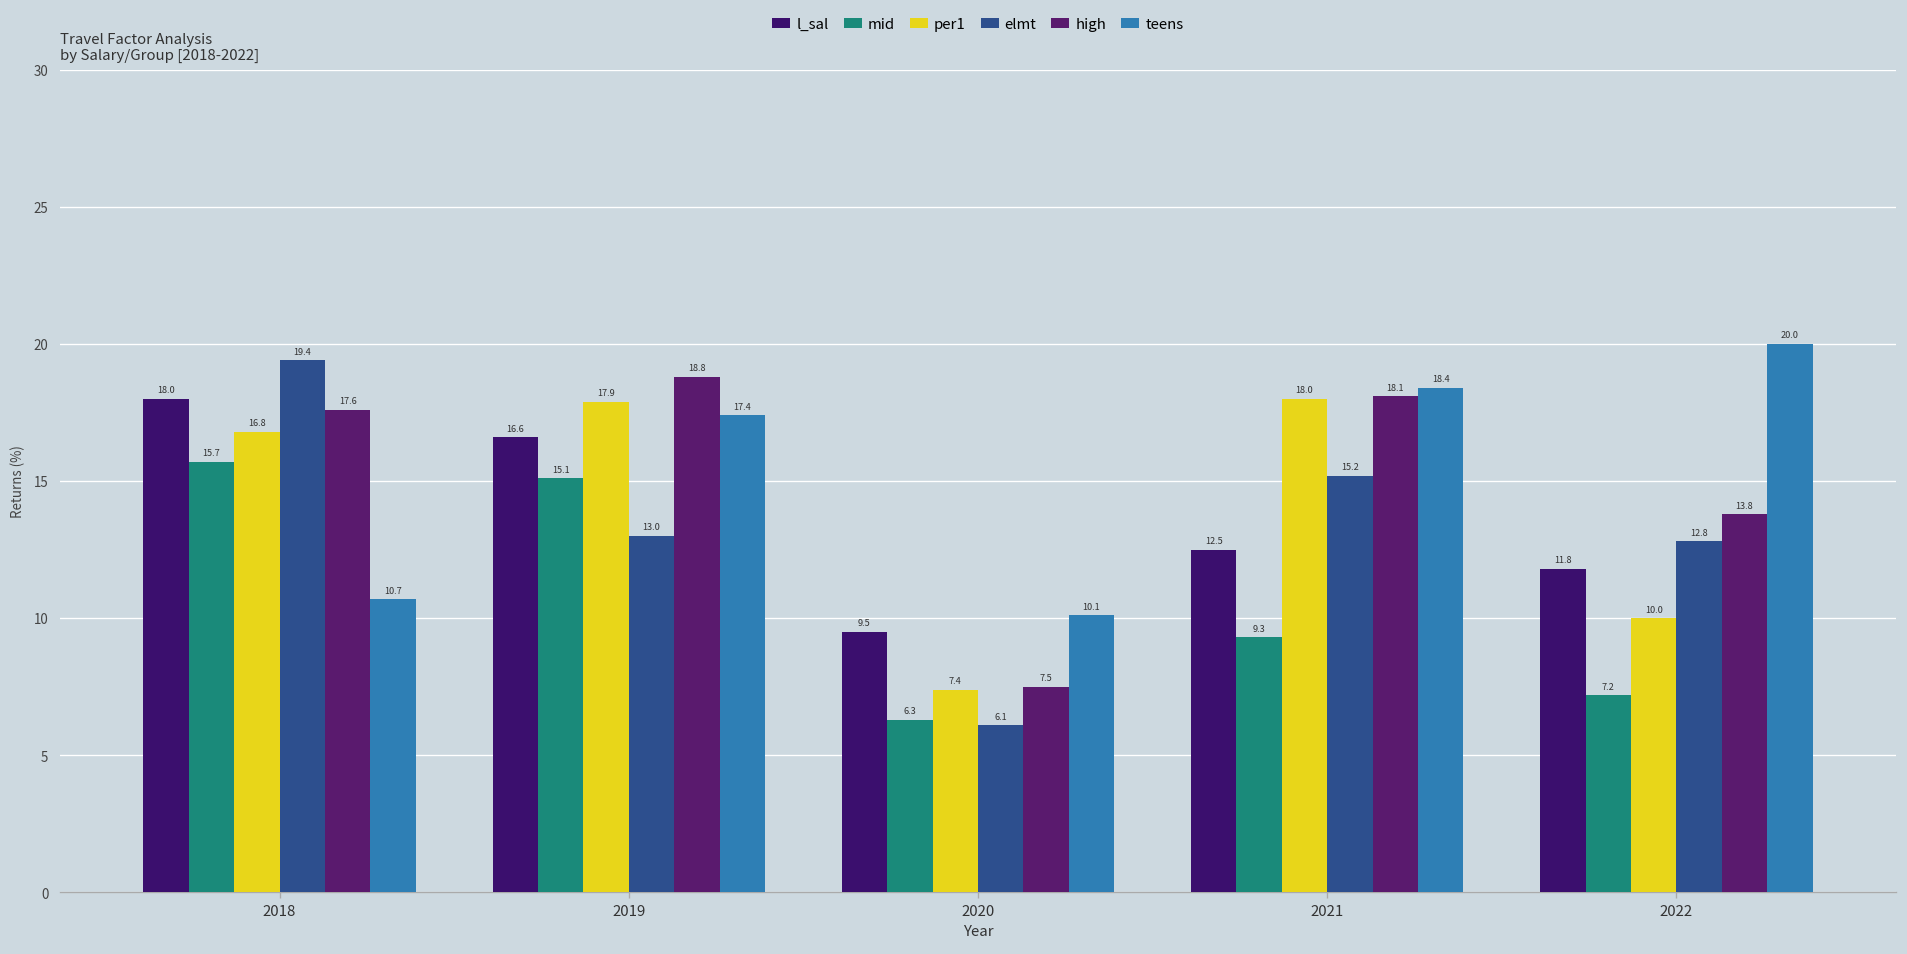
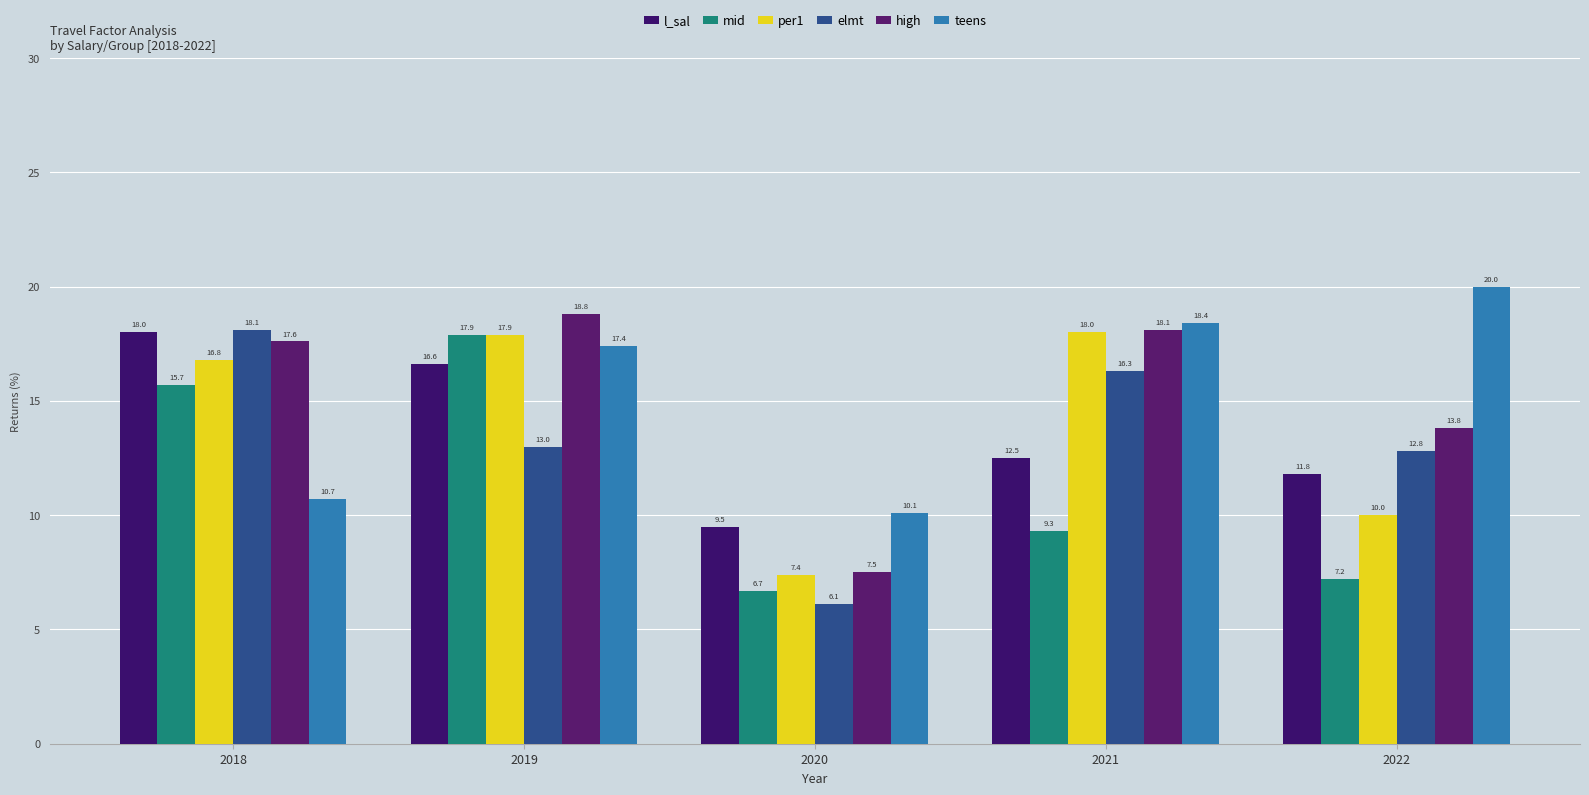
elmt, 2018: 19.4 -> 18.1
mid, 2019: 15.1 -> 17.9
mid, 2020: 6.3 -> 6.7
elmt, 2021: 15.2 -> 16.3
